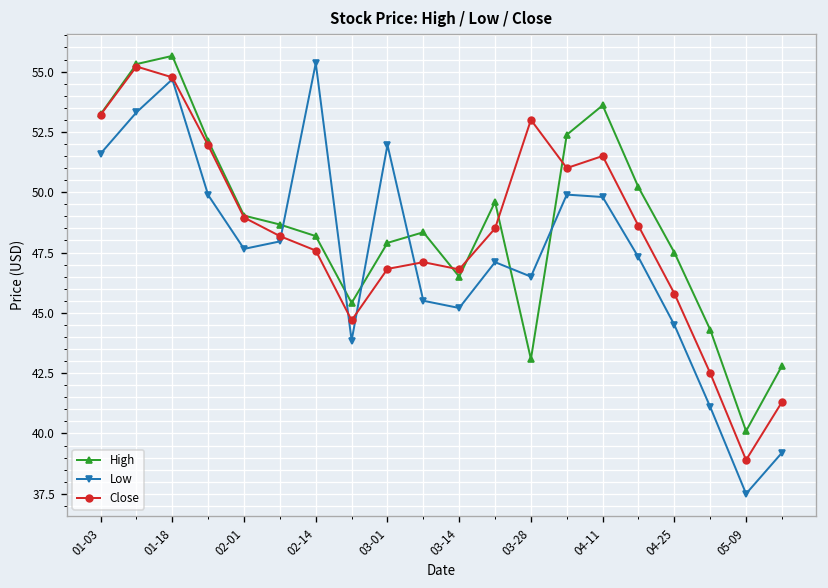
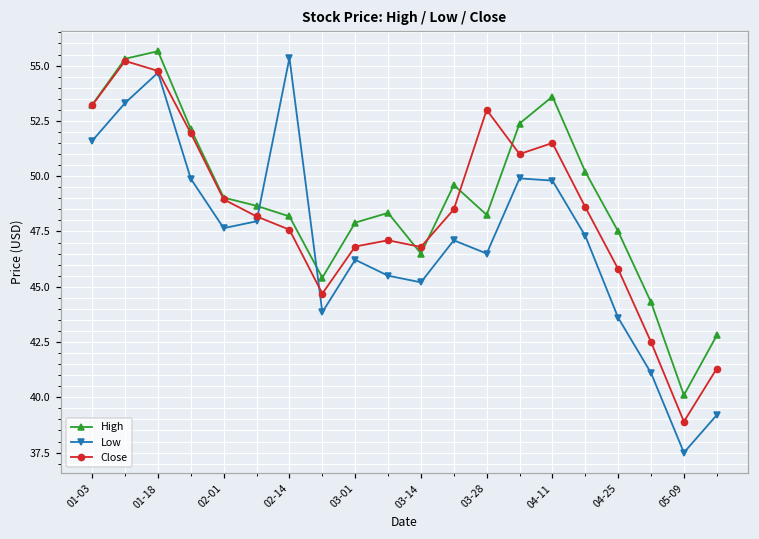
Low, 03-01: 52.0 -> 46.2
High, 03-28: 43.1 -> 48.3
Low, 04-25: 44.5 -> 43.6
